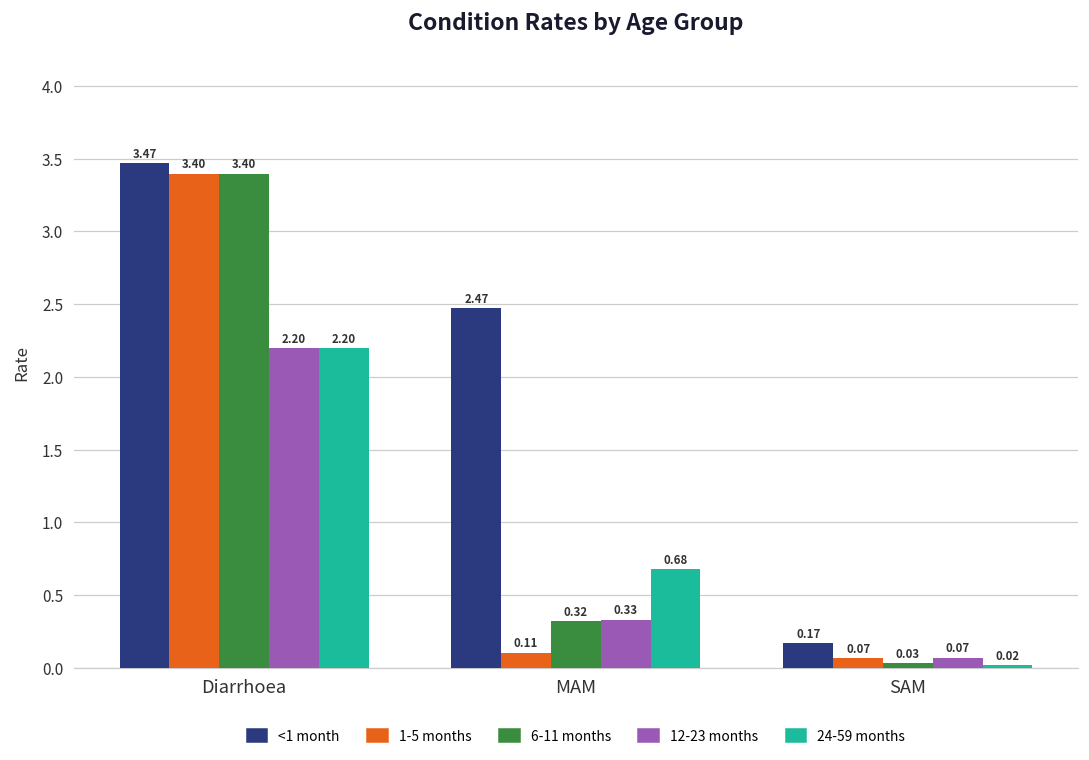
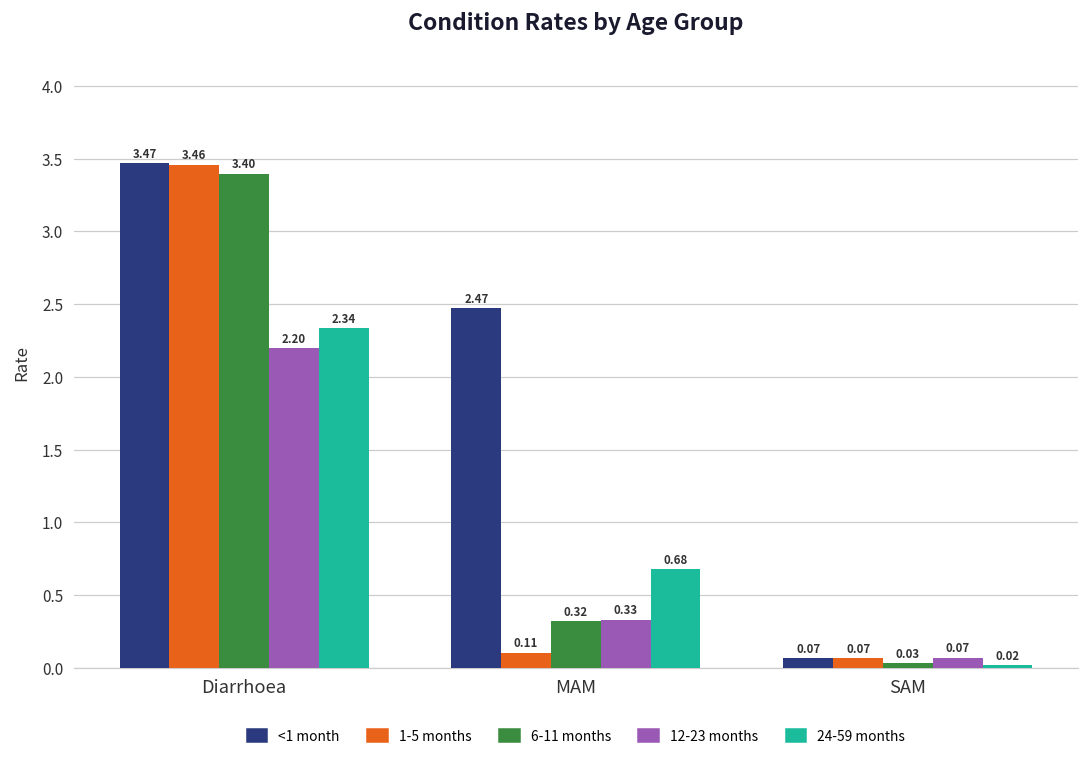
1-5 months, Diarrhoea: 3.40 -> 3.46
24-59 months, Diarrhoea: 2.20 -> 2.34
<1 month, SAM: 0.17 -> 0.07
